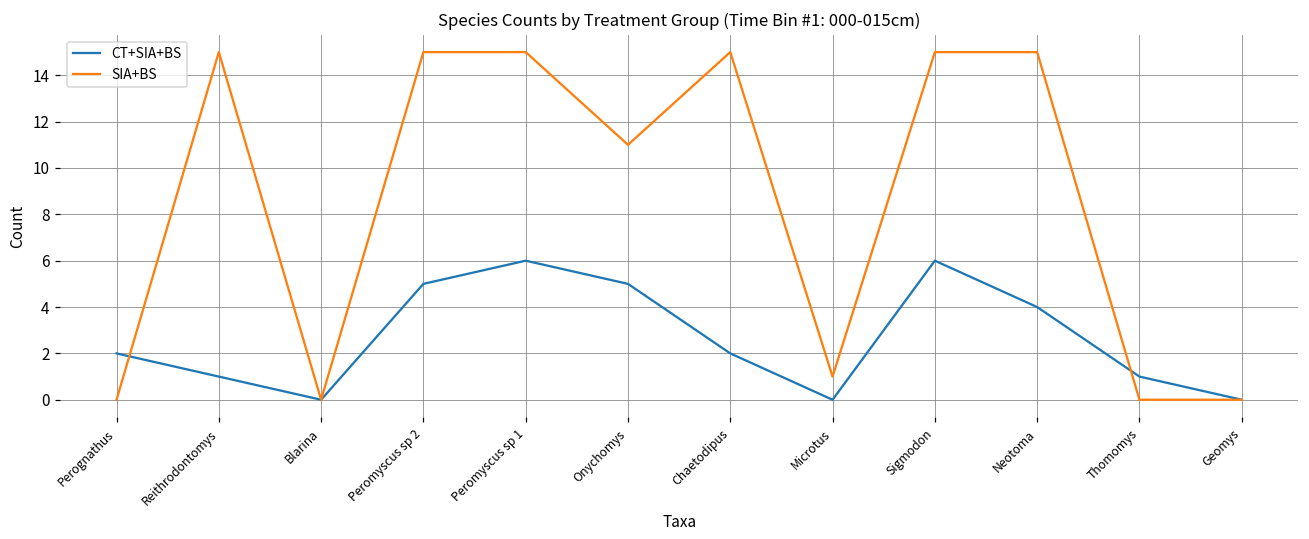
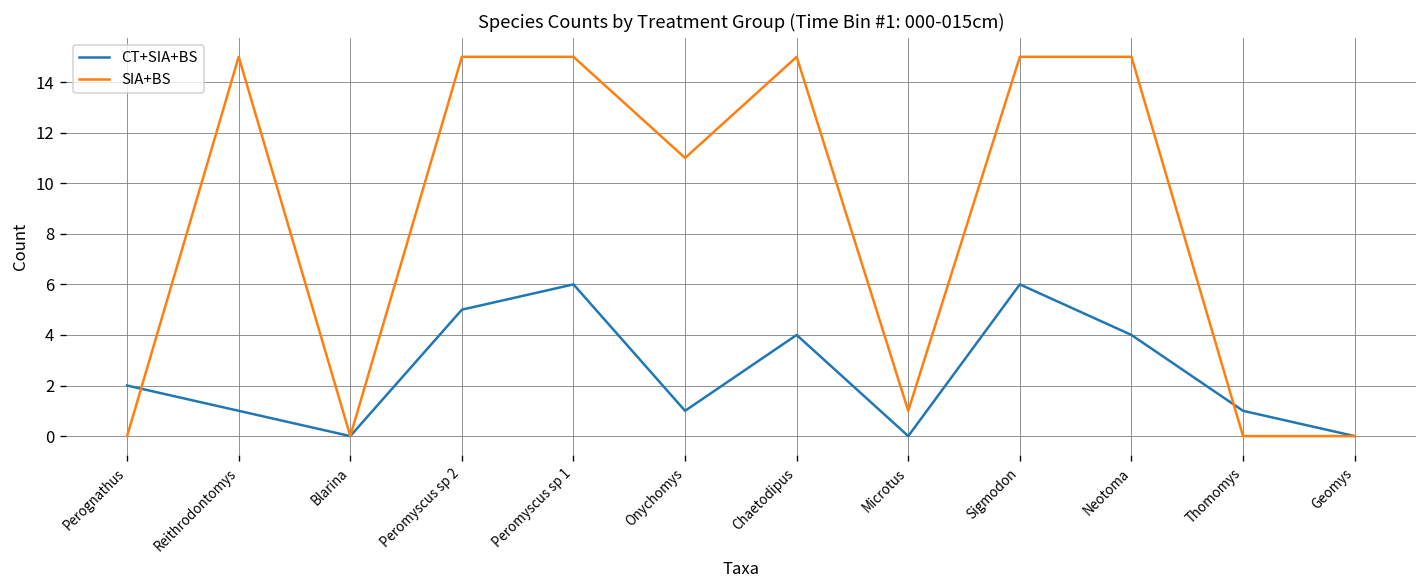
CT+SIA+BS, Onychomys: 5 -> 1
CT+SIA+BS, Chaetodipus: 2 -> 4
